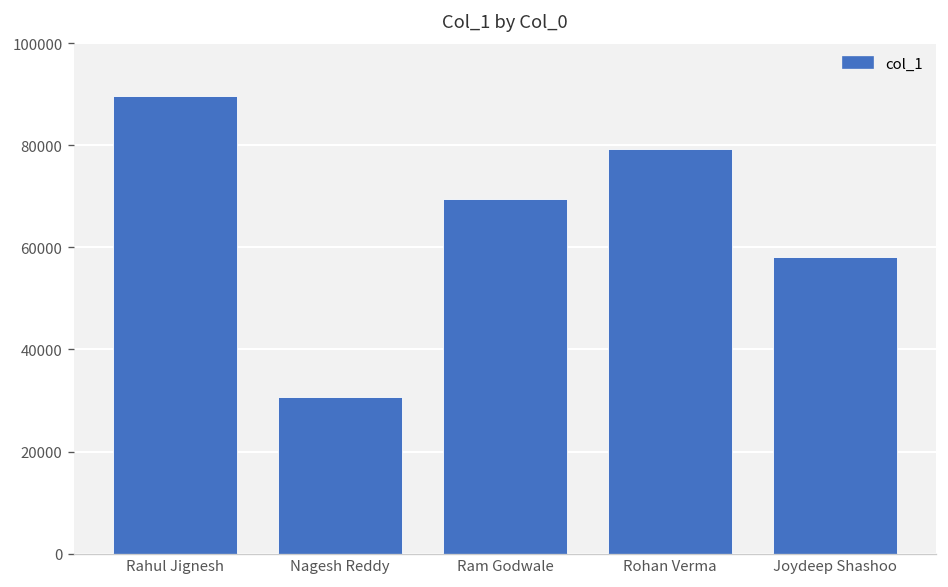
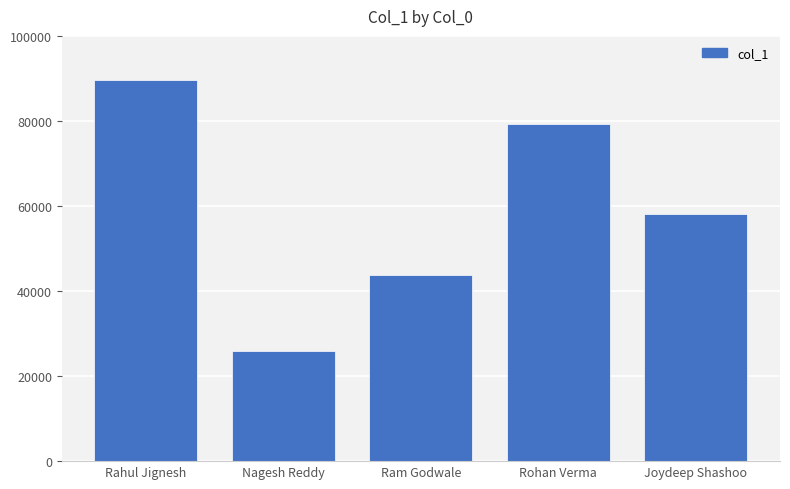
Nagesh Reddy: 31000 -> 26000
Ram Godwale: 70000 -> 44000
